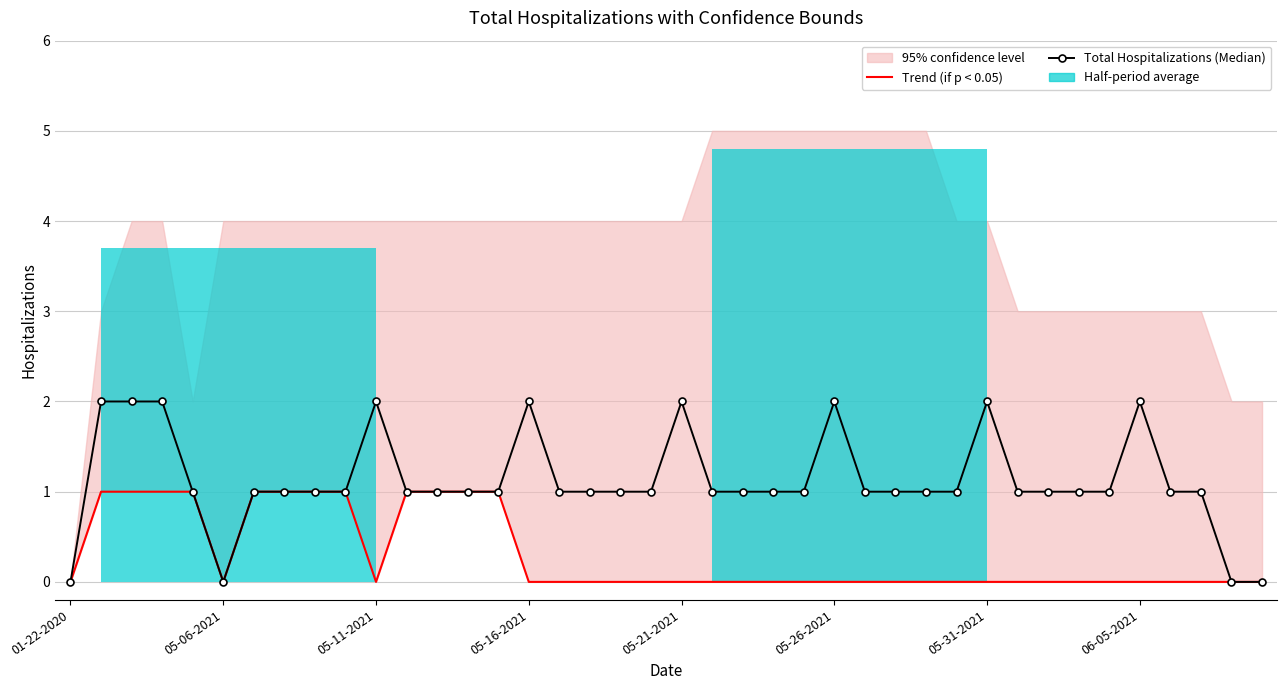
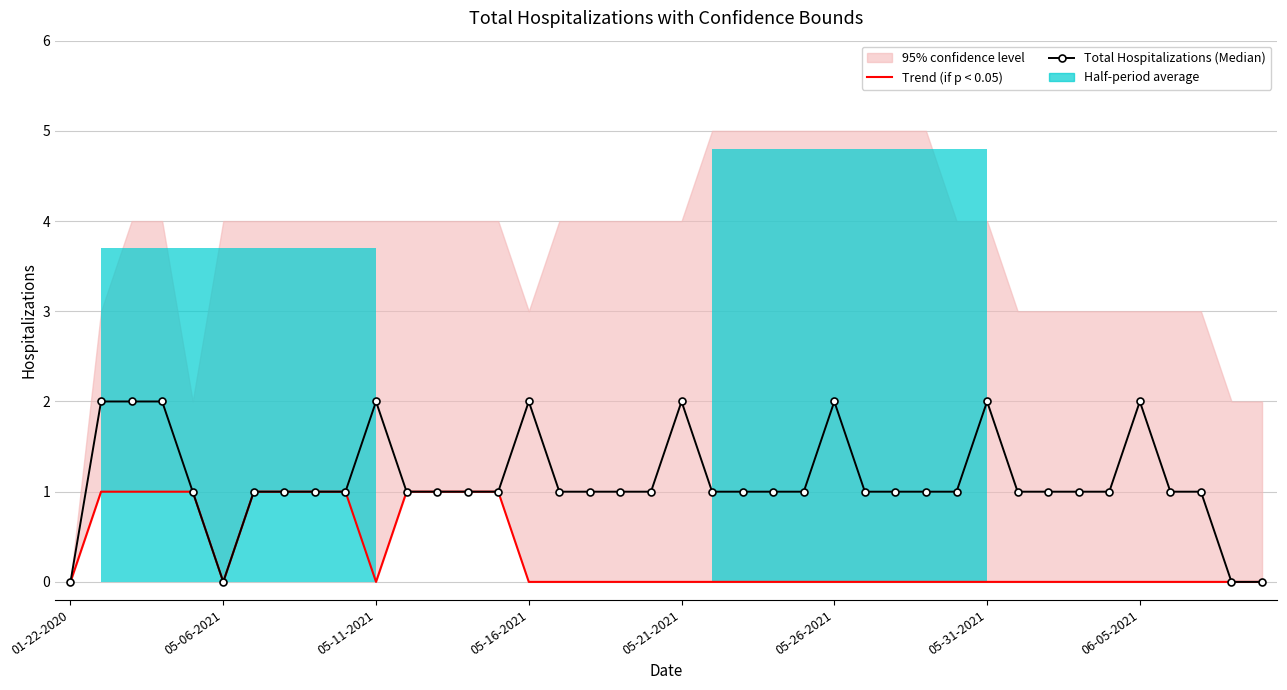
95% confidence level, 05-16-2021: 4 -> 3
